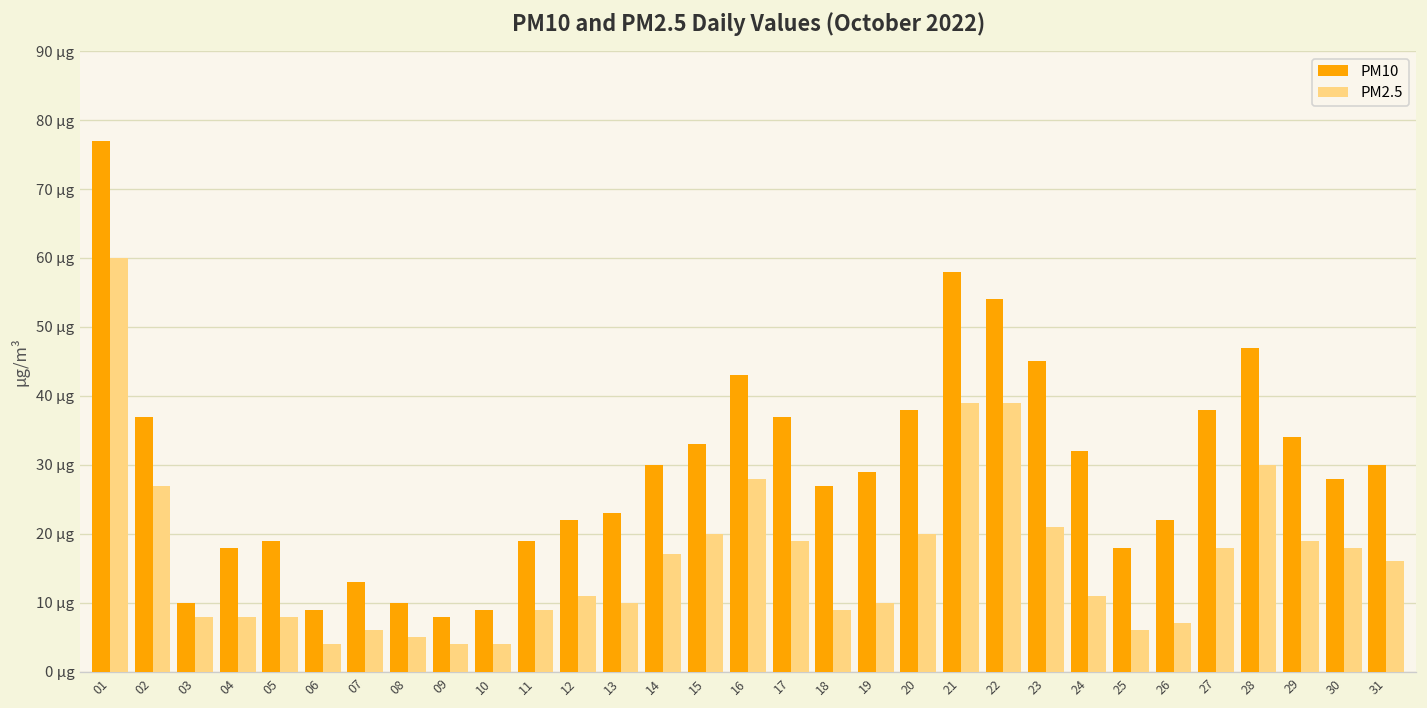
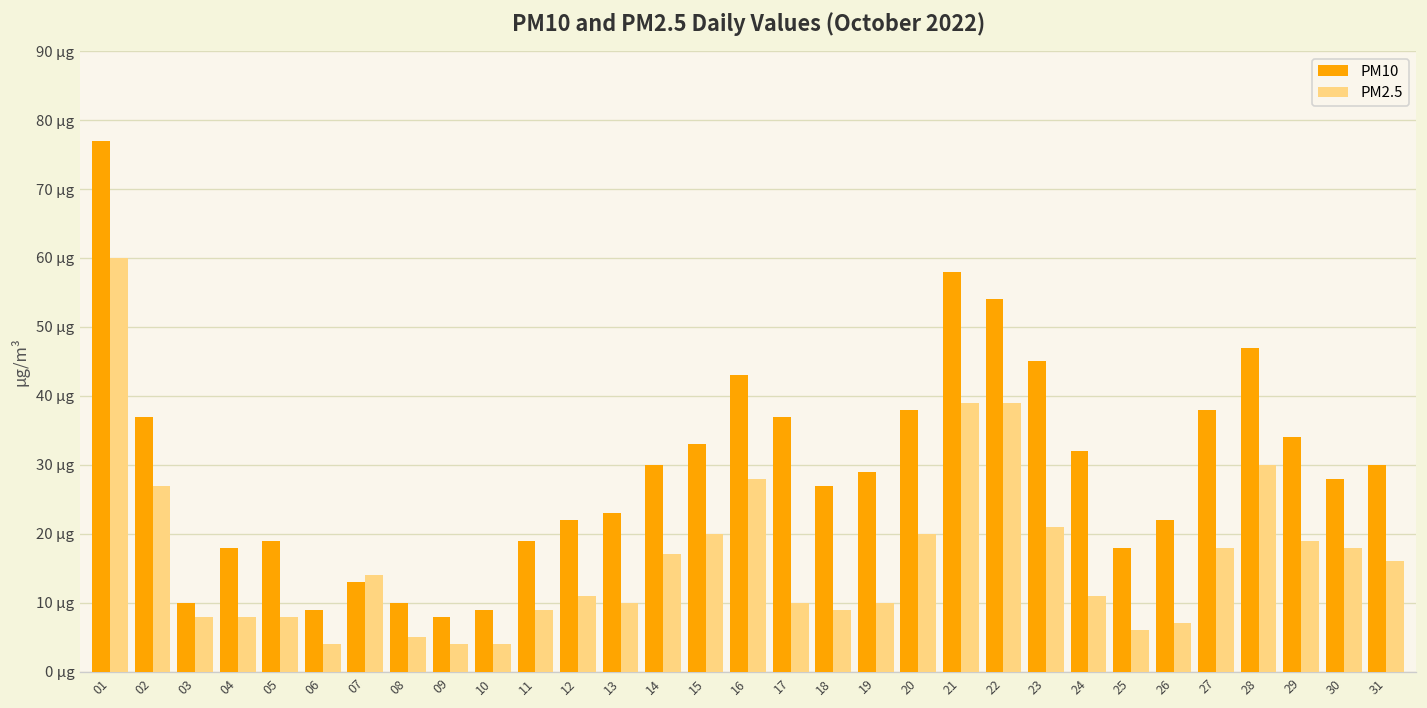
PM2.5, 07: 6 μg -> 14 μg
PM2.5, 17: 19 μg -> 10 μg
